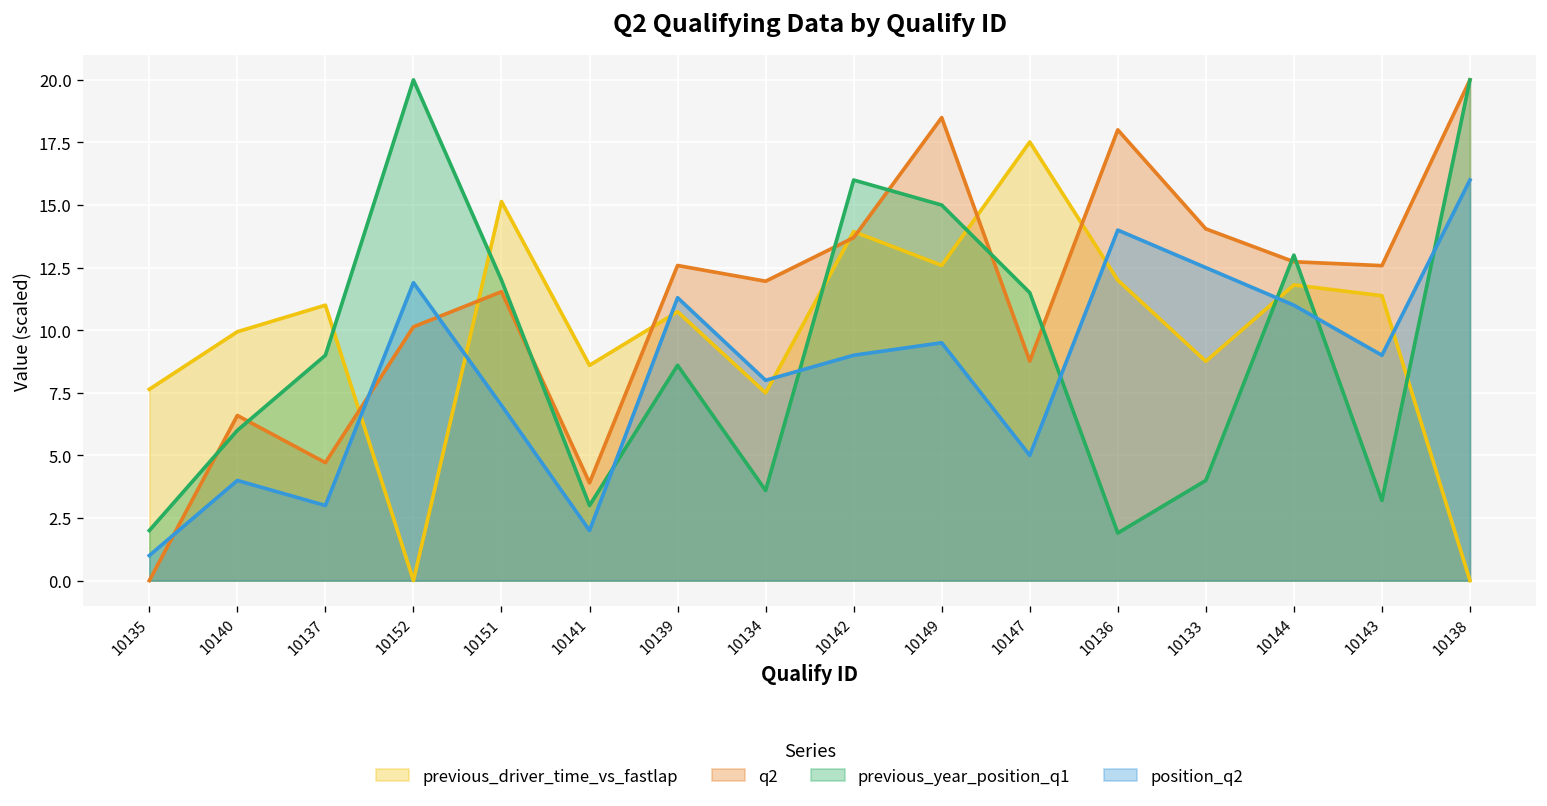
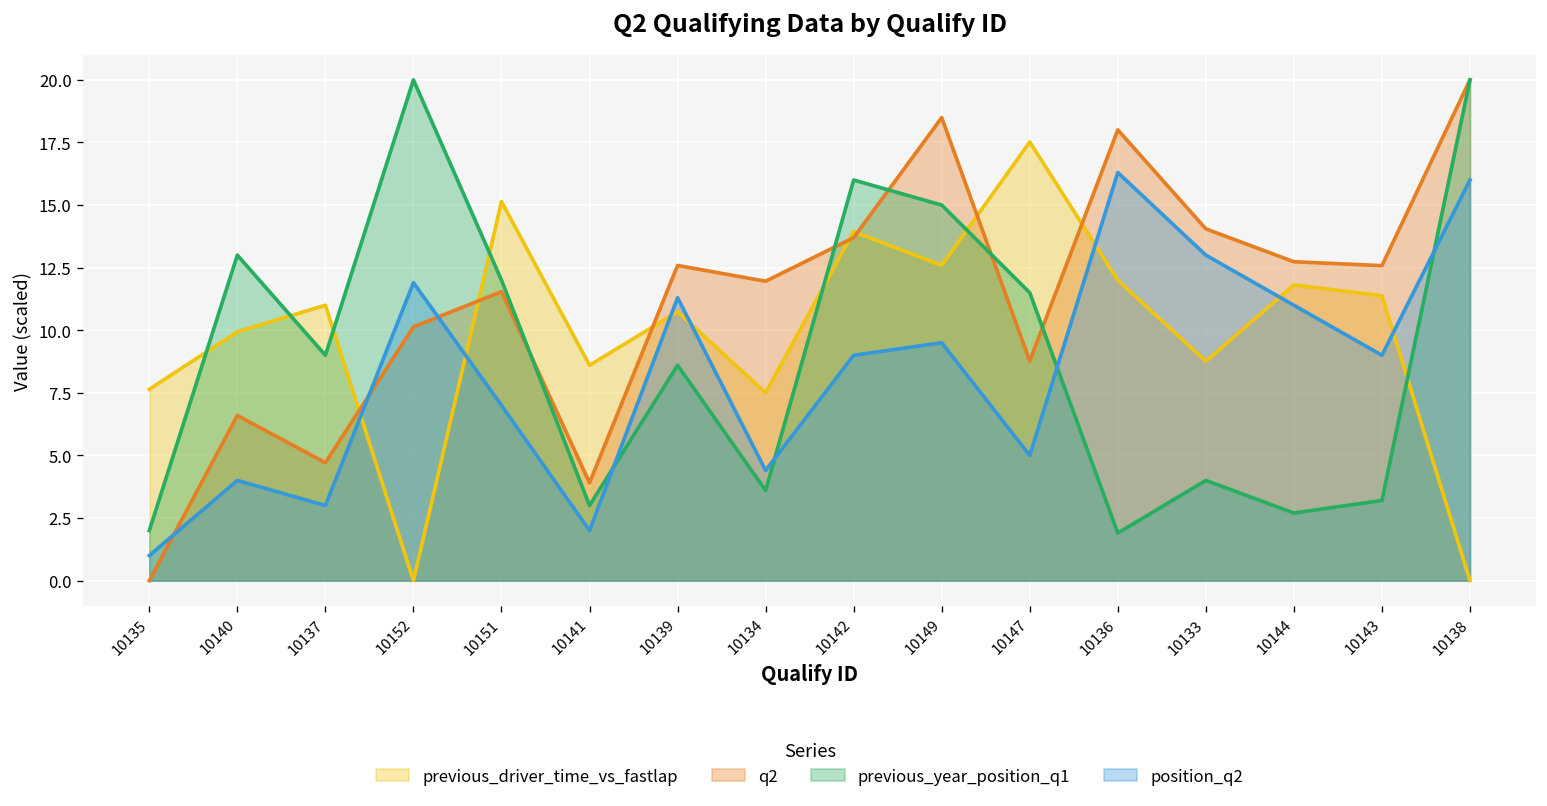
previous_year_position_q1, 10140: 6 -> 13
position_q2, 10134: 8.0 -> 4.4
position_q2, 10136: 14.0 -> 16.3
position_q2, 10133: 12.5 -> 13.0
previous_year_position_q1, 10144: 13.0 -> 2.7
